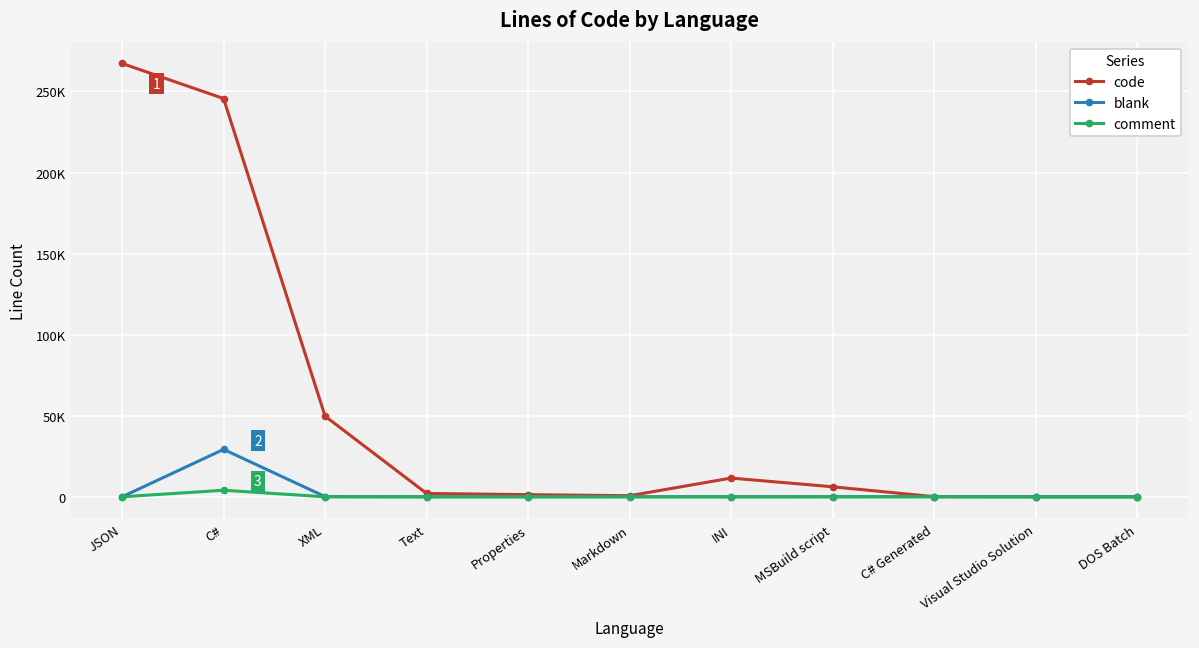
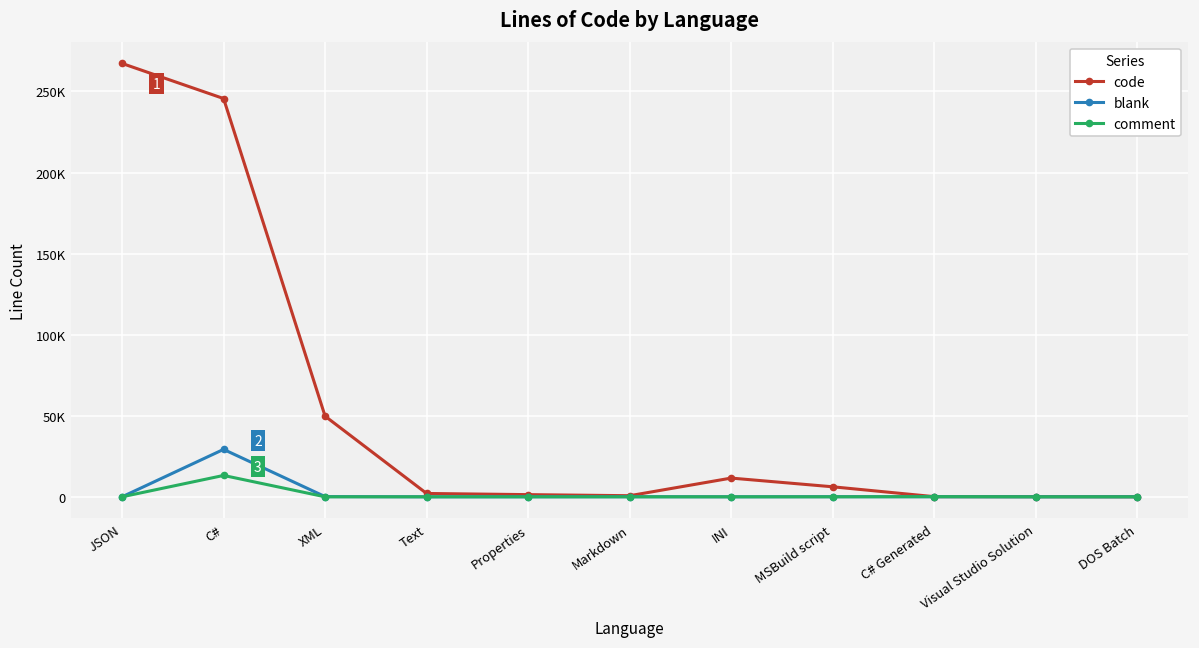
comment, C#: 4000 -> 13000
